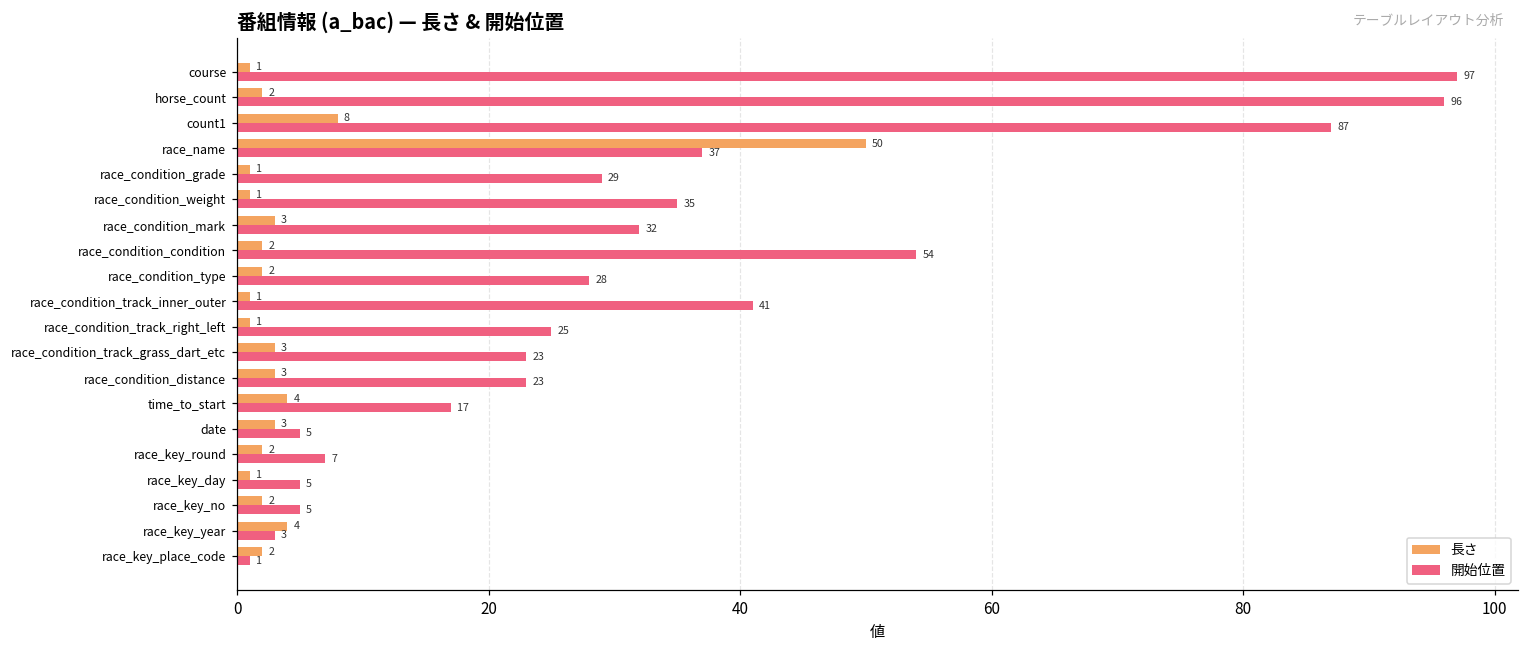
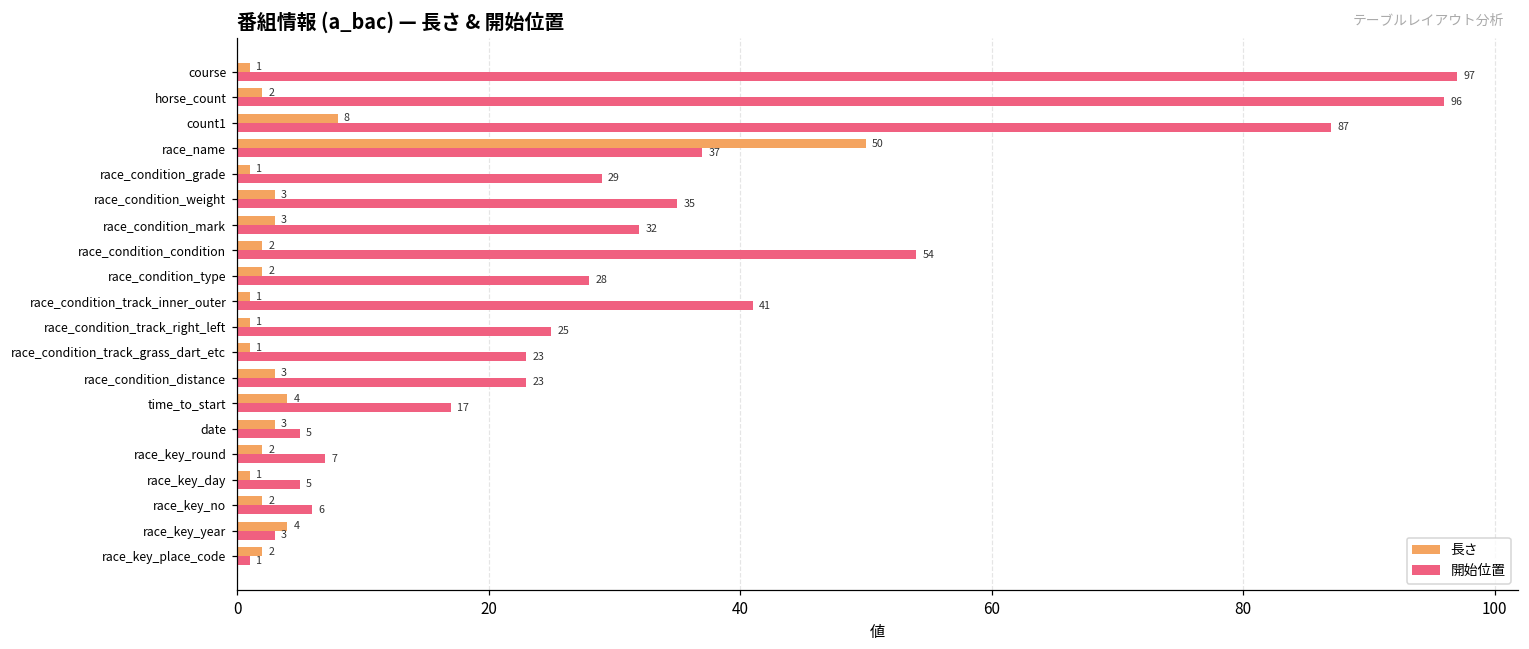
長さ, race_condition_weight: 1 -> 3
長さ, race_condition_track_grass_dart_etc: 3 -> 1
開始位置, race_key_no: 5 -> 6
